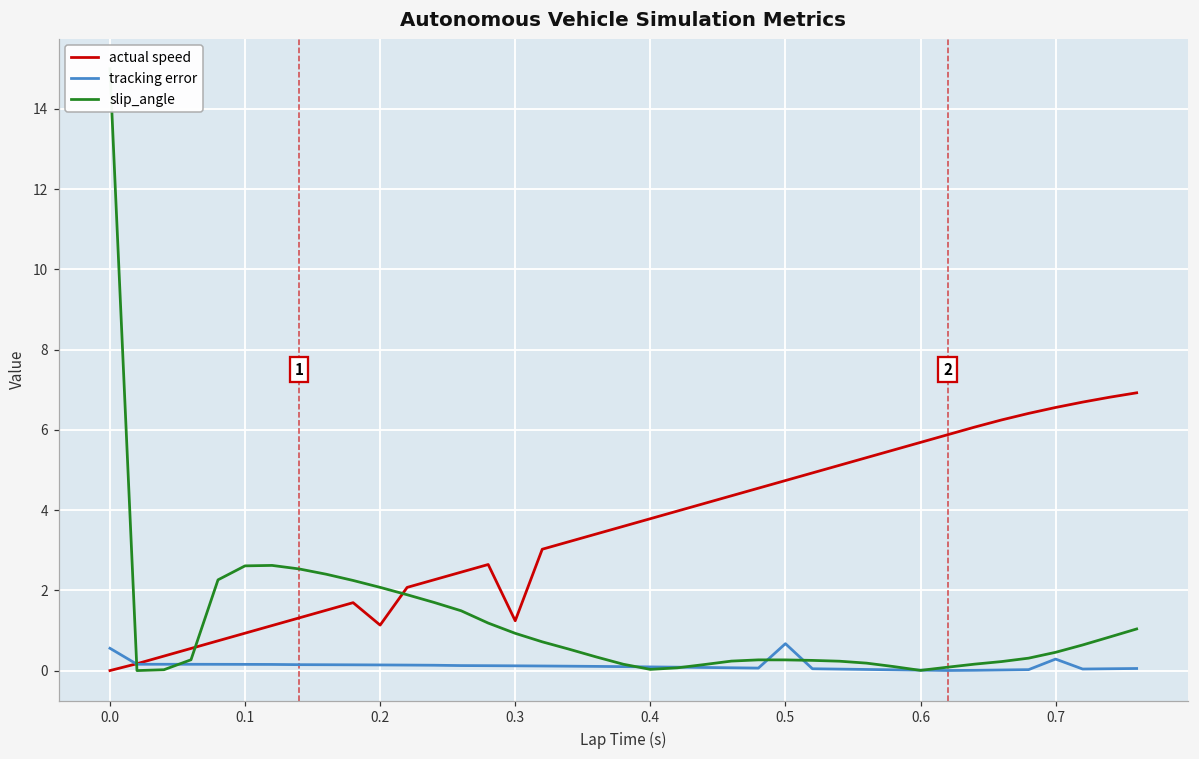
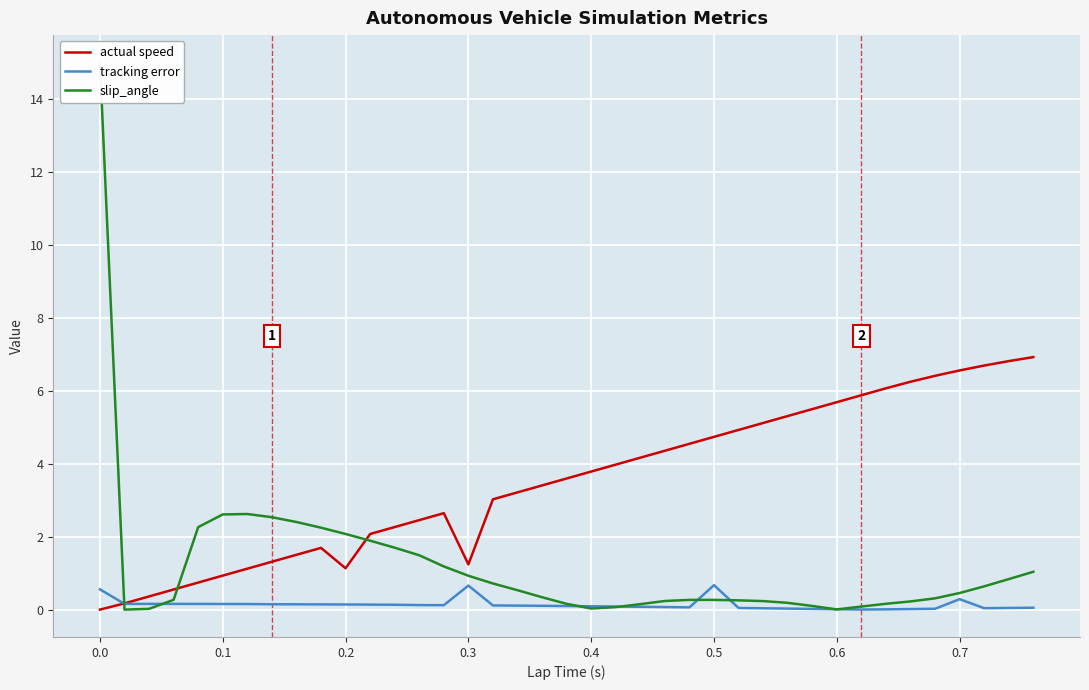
tracking error, 0.3: 0.1 -> 0.7
